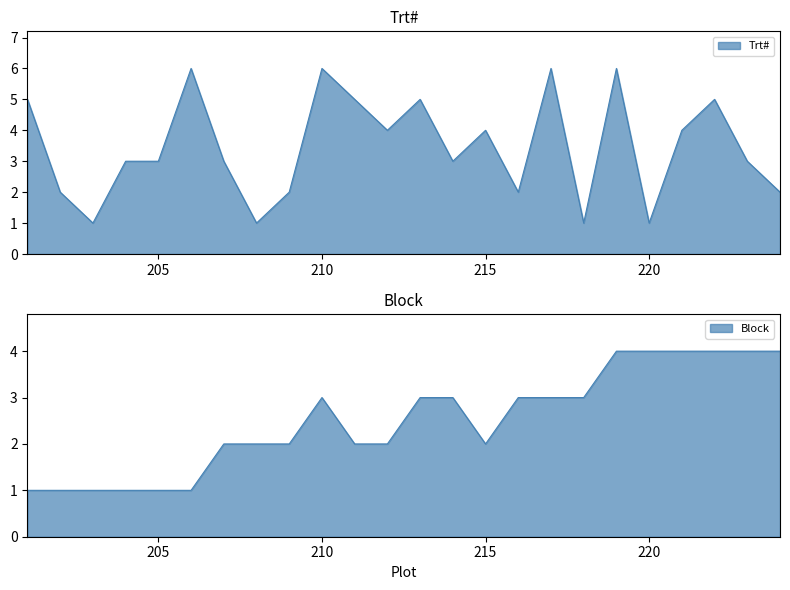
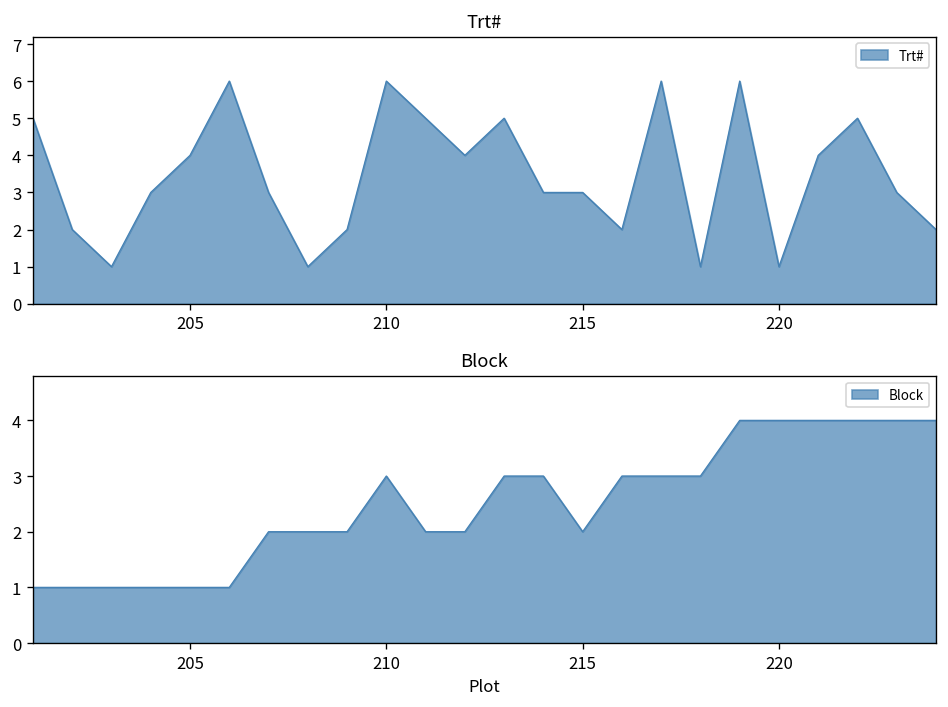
Trt#, 205: 3 -> 4
Trt#, 215: 4 -> 3
